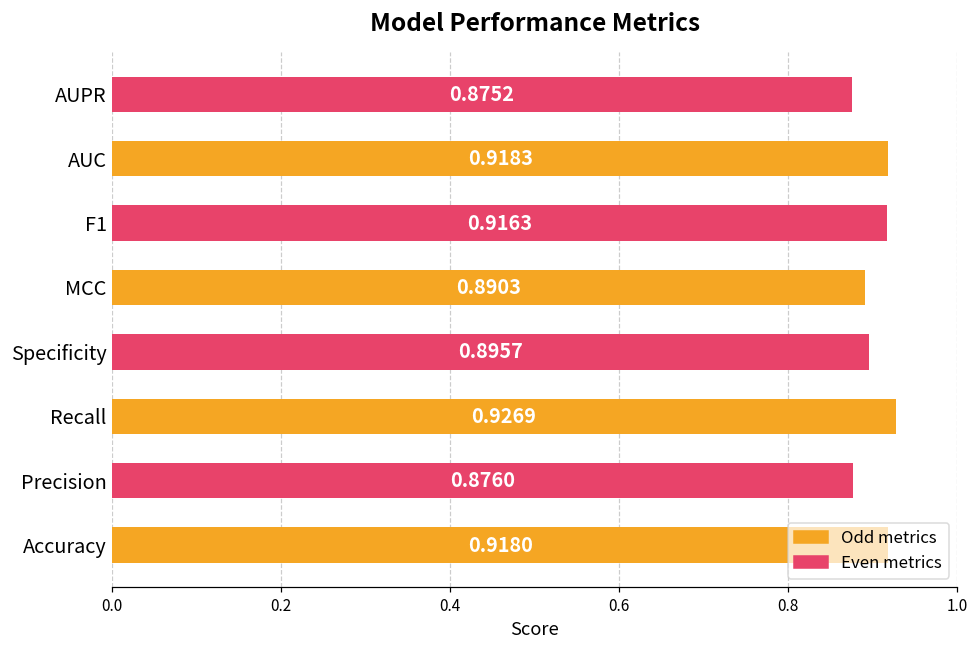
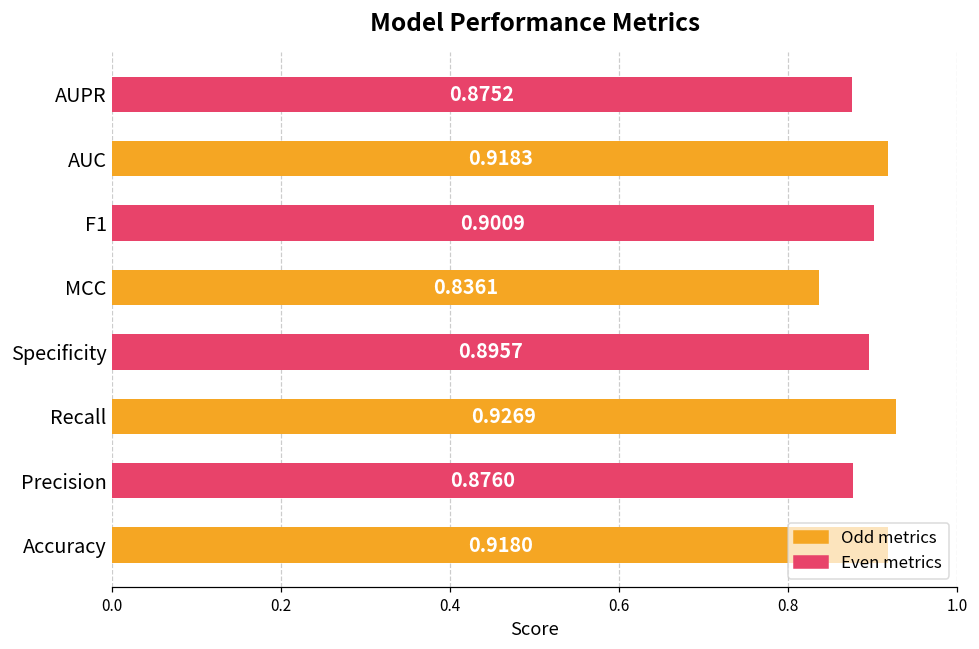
F1: 0.9163 -> 0.9009
MCC: 0.8903 -> 0.8361
